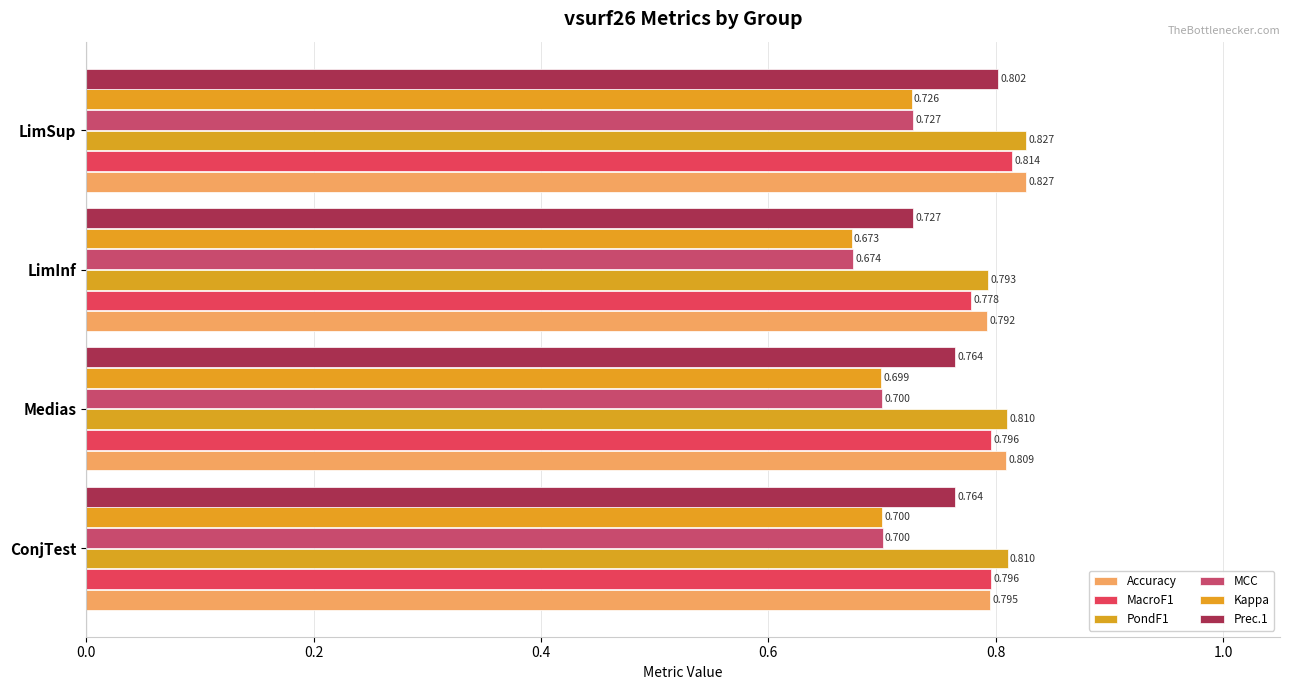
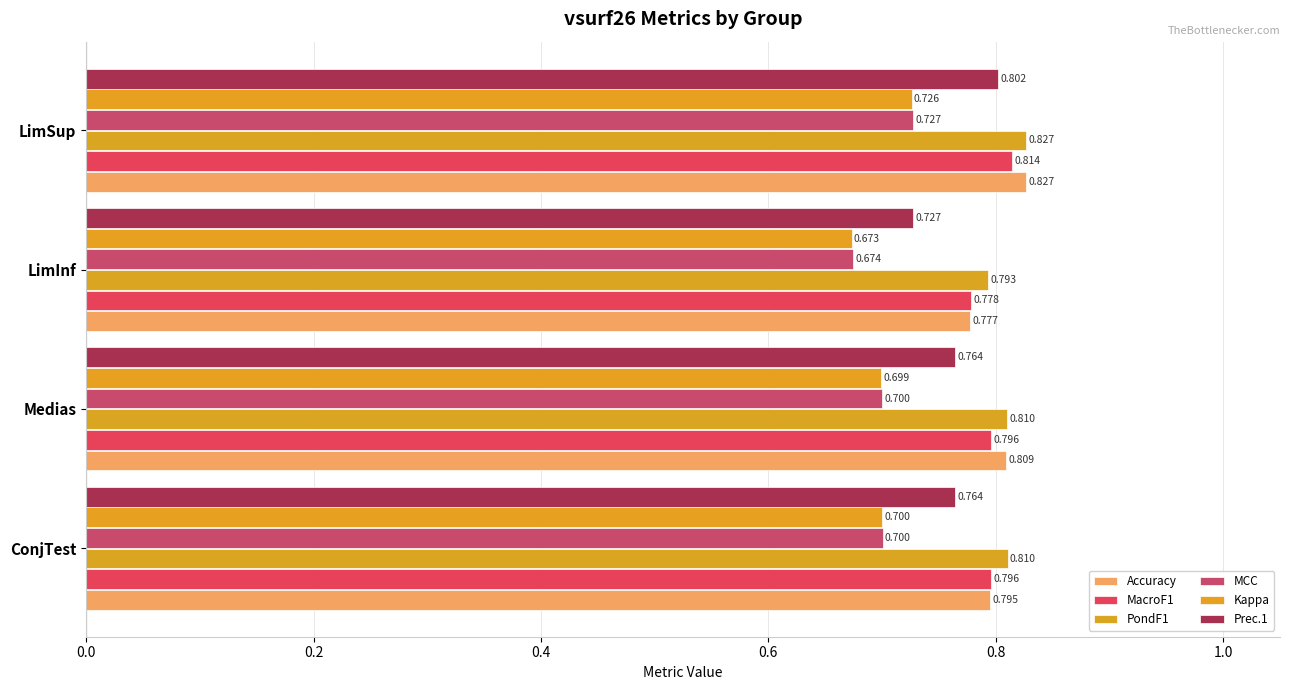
Accuracy, LimInf: 0.792 -> 0.777
